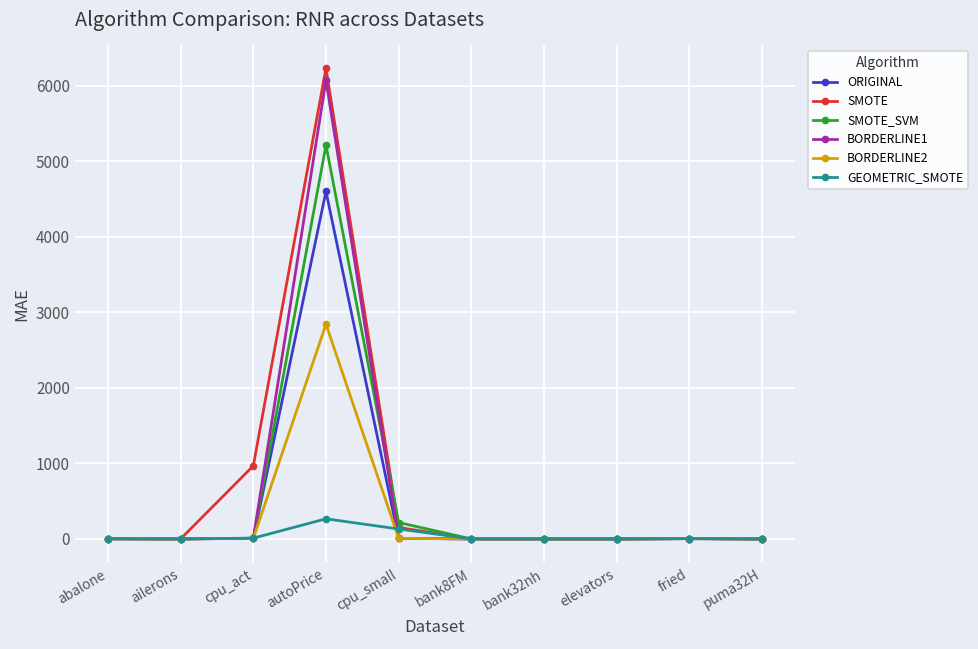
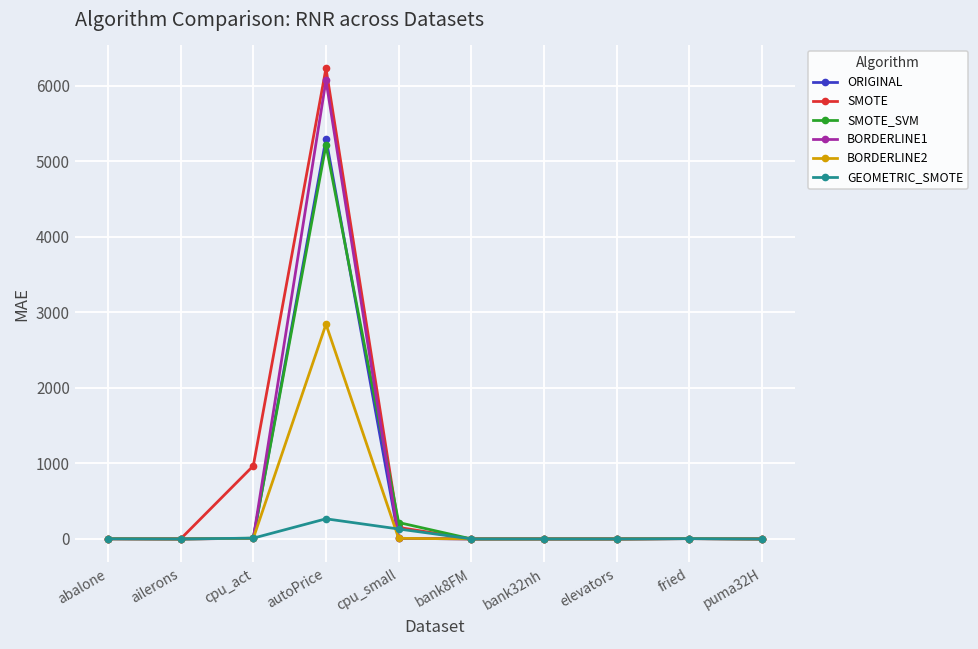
ORIGINAL, autoPrice: 4600 -> 5300
